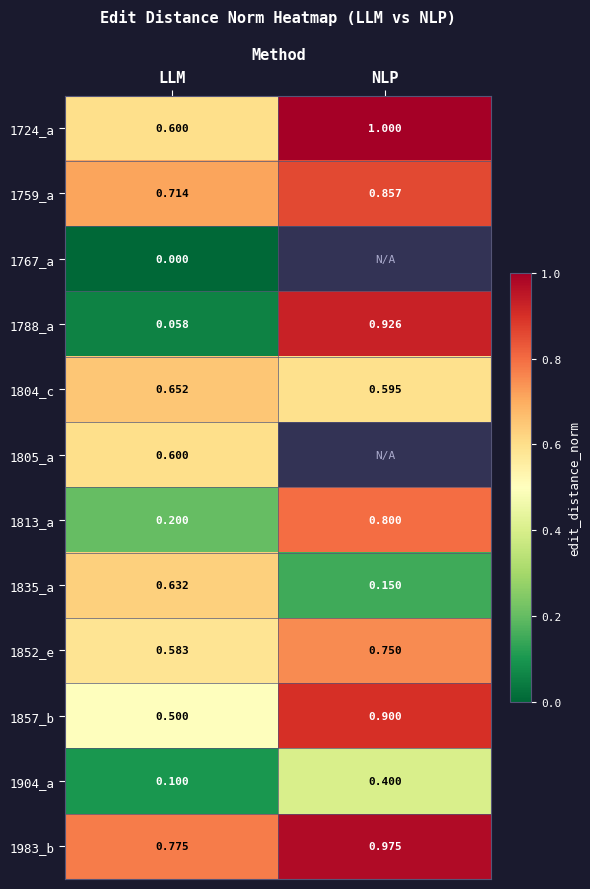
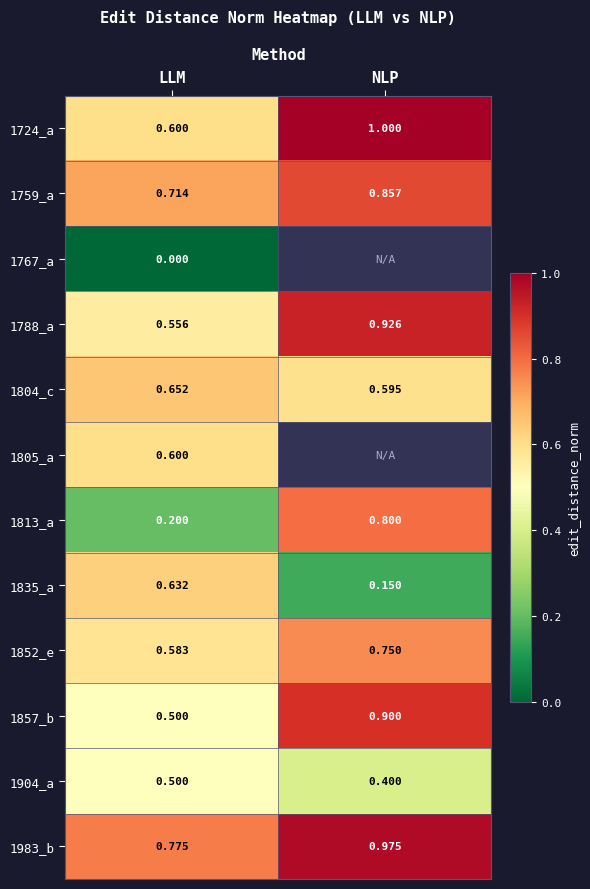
1788_a, LLM: 0.058 -> 0.556
1904_a, LLM: 0.100 -> 0.500
